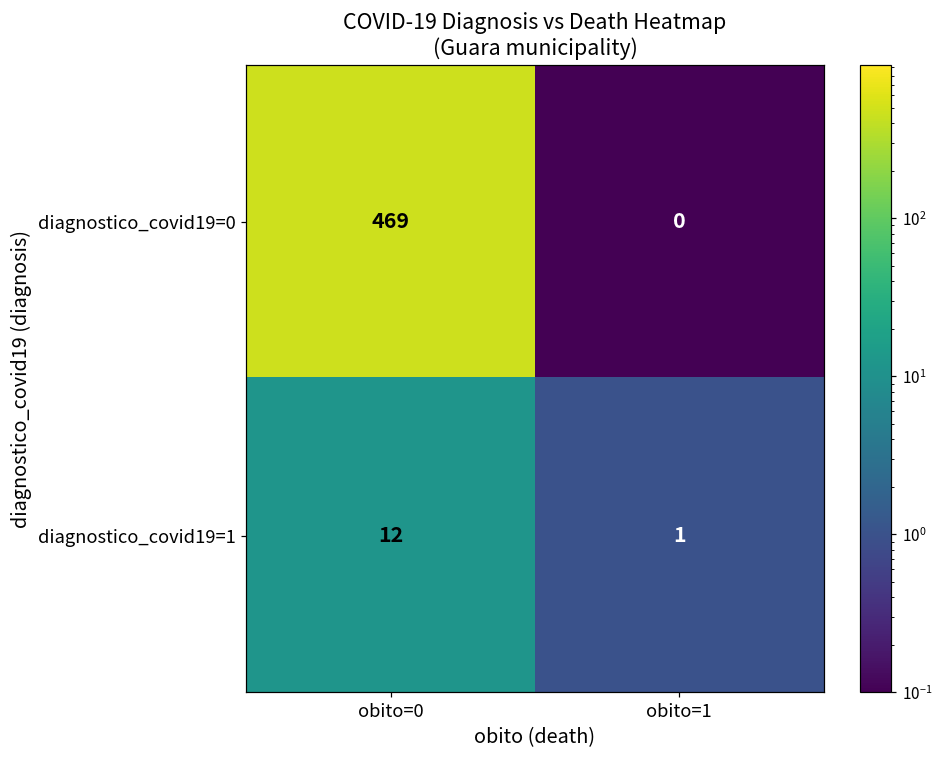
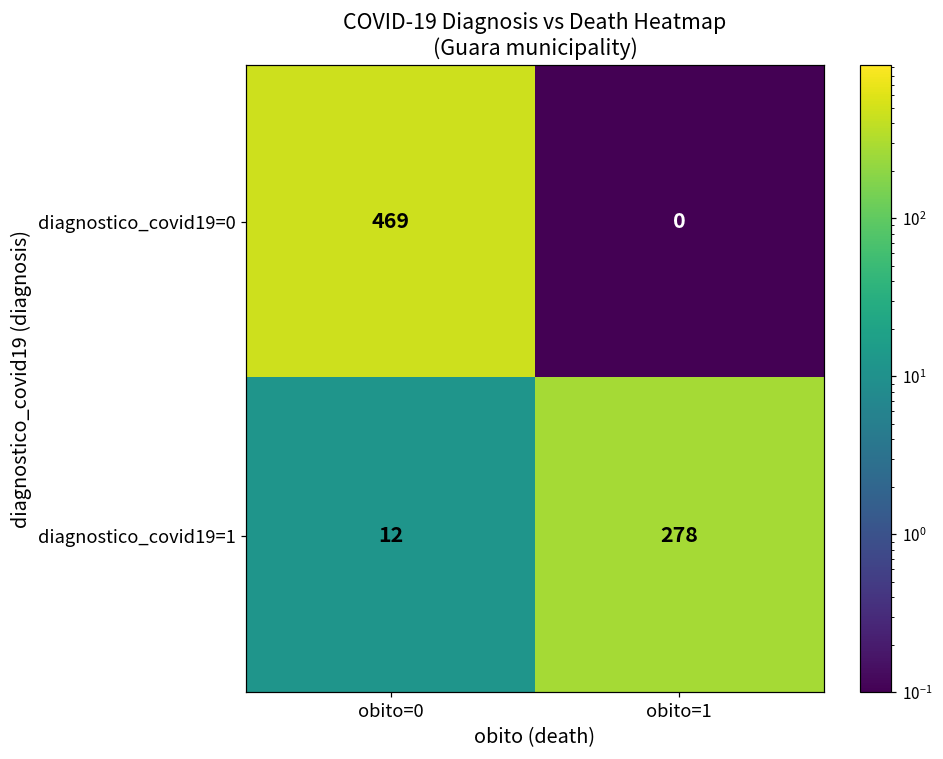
diagnostico_covid19=1, obito=1: 1 -> 278
